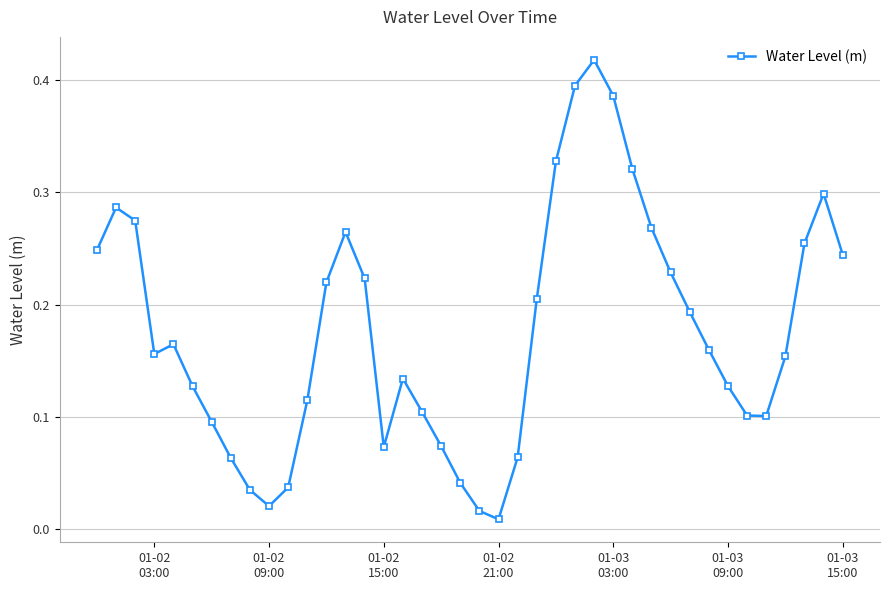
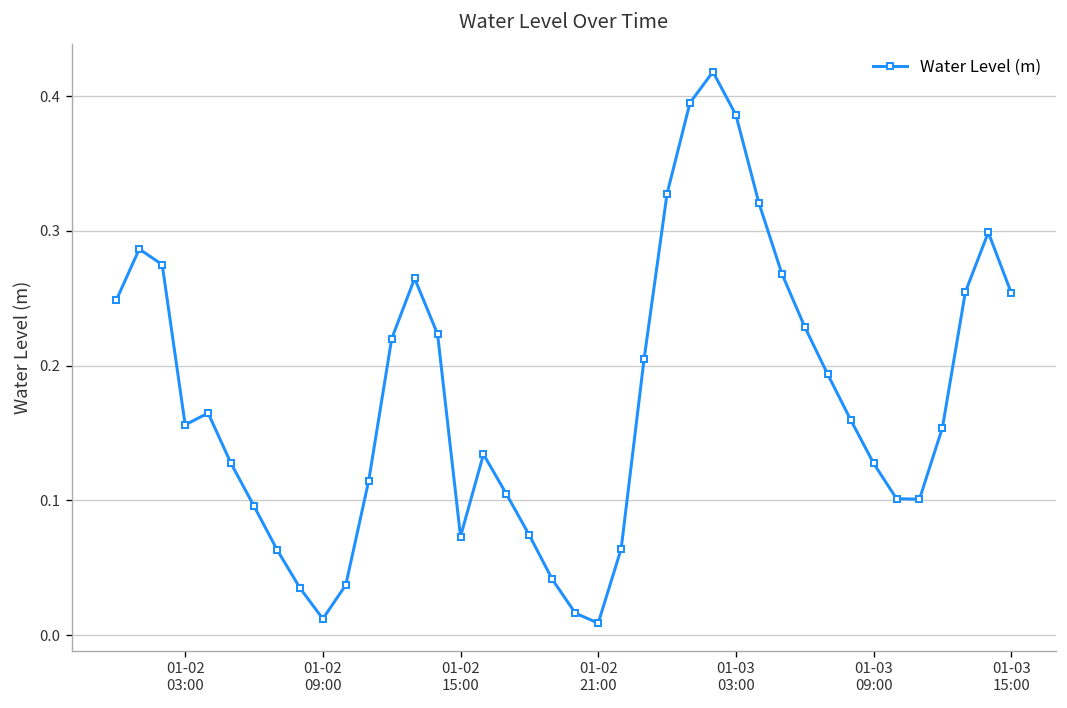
01-02 09:00: 0.021 -> 0.012
01-03 15:00: 0.245 -> 0.254
